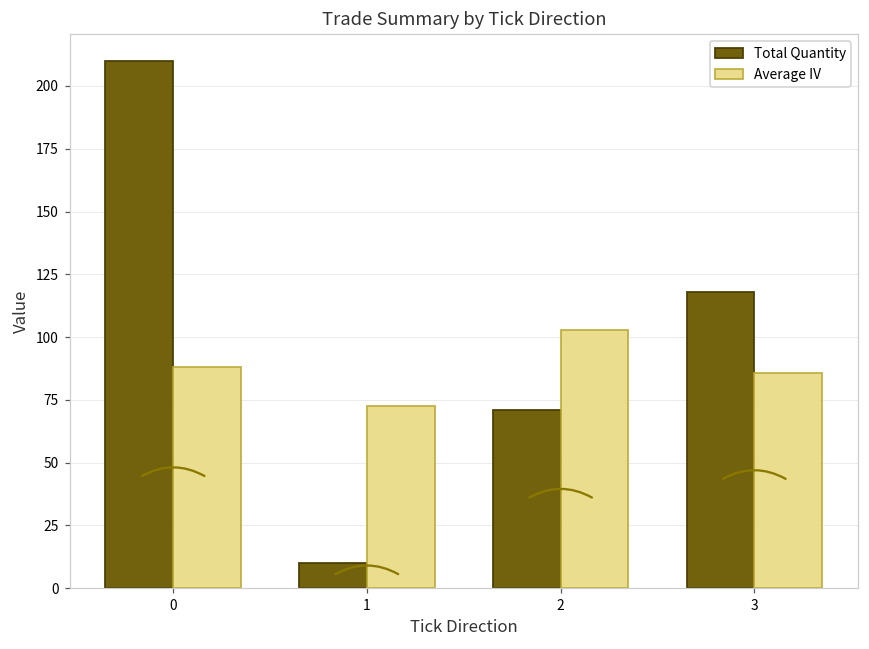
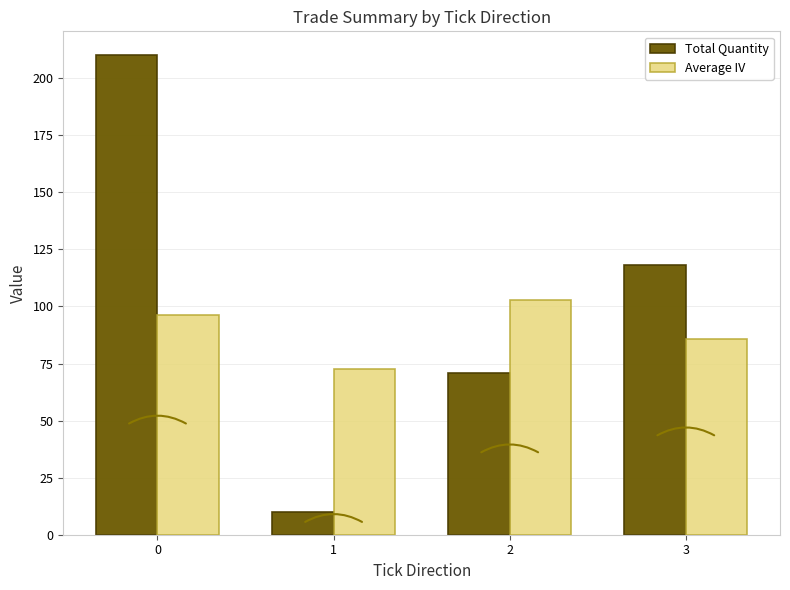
Average IV, 0: 88 -> 96
